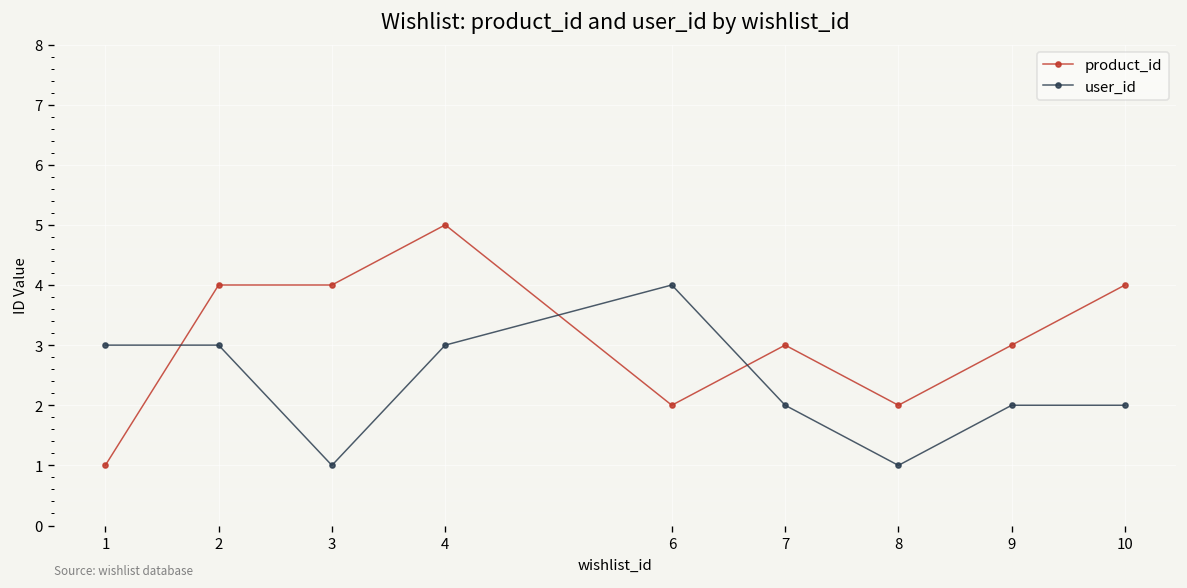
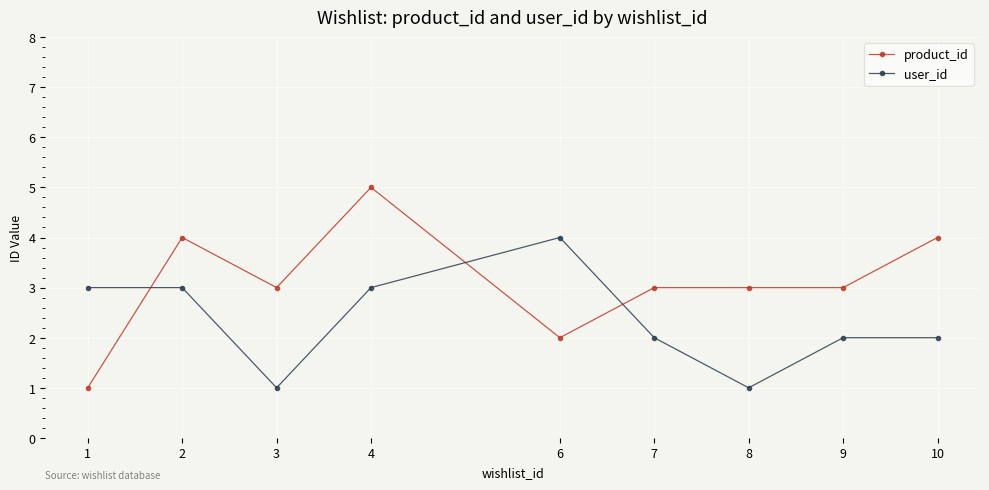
product_id, 3: 4 -> 3
product_id, 8: 2 -> 3
